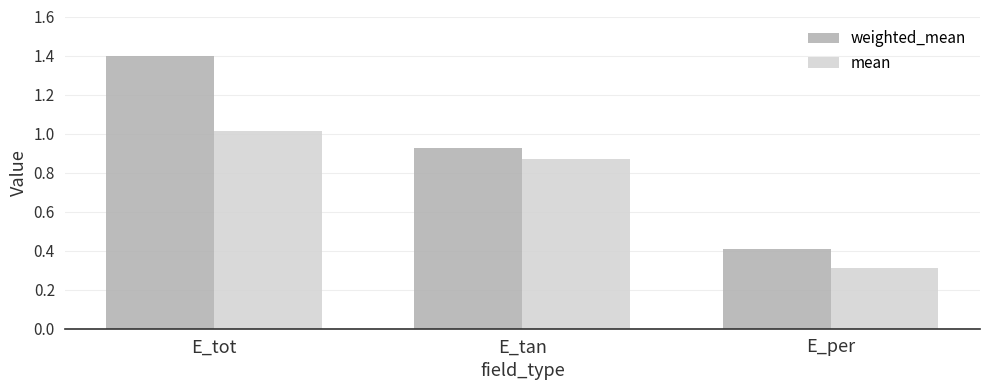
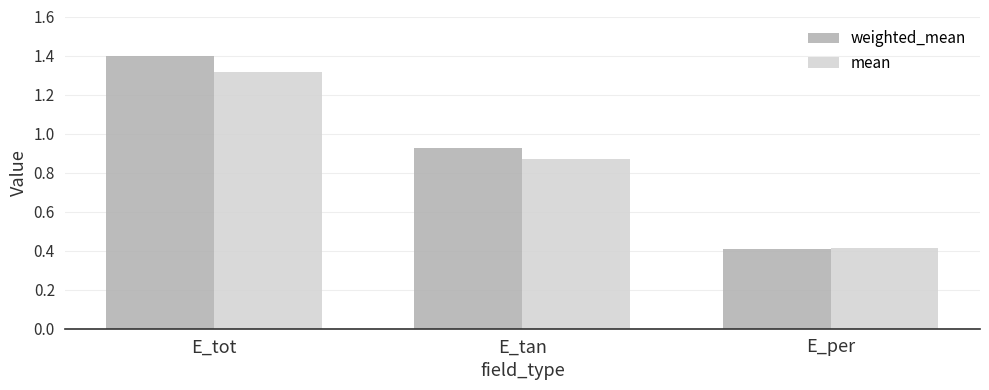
mean, E_tot: 1.01 -> 1.32
mean, E_per: 0.31 -> 0.41
